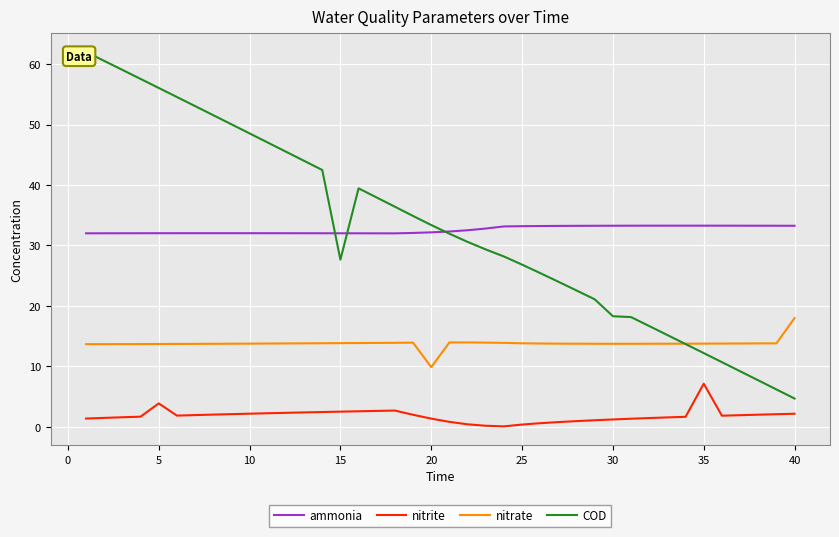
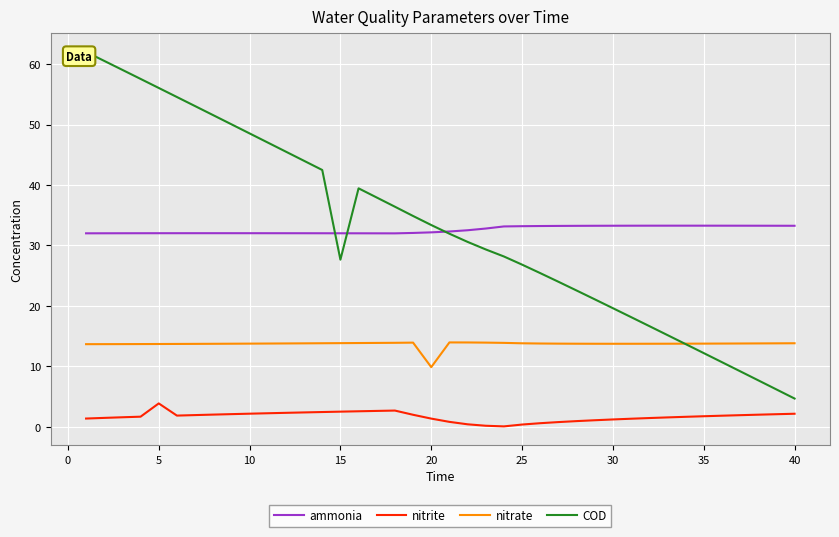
COD, 30: 18 -> 20
nitrite, 35: 7 -> 2
nitrate, 40: 18 -> 14
